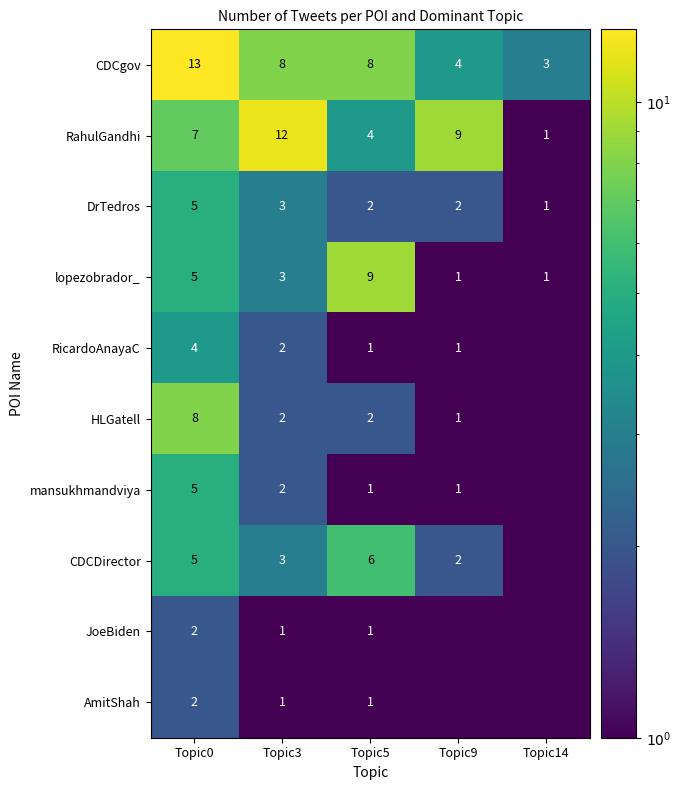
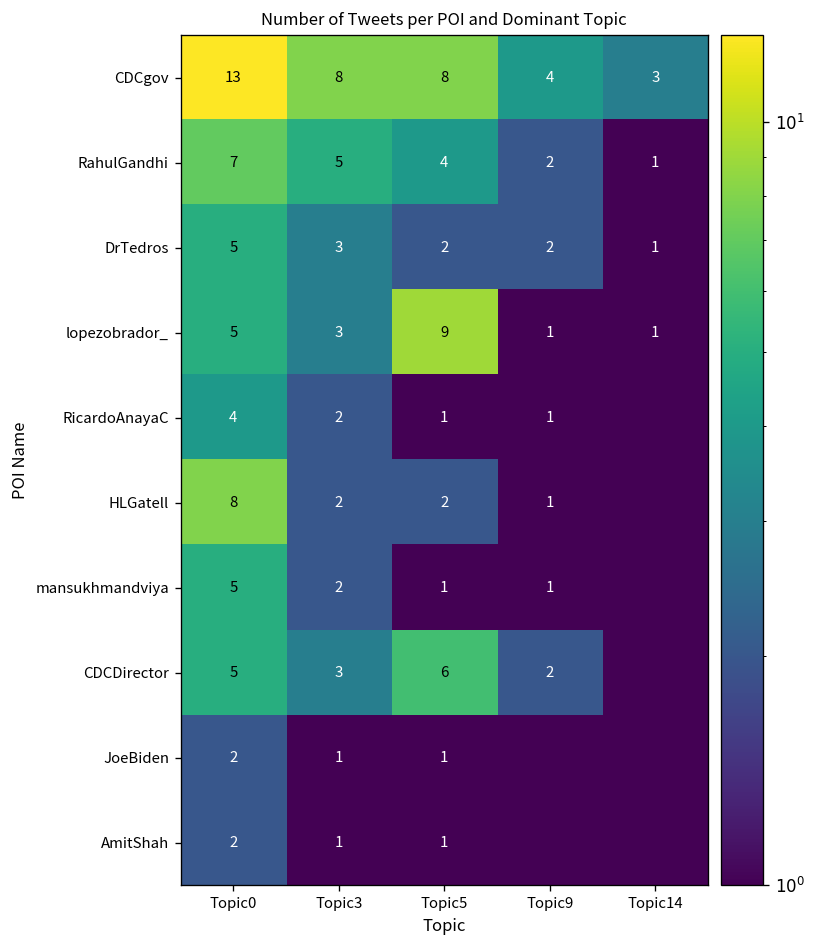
RahulGandhi, Topic3: 12 -> 5
RahulGandhi, Topic9: 9 -> 2
